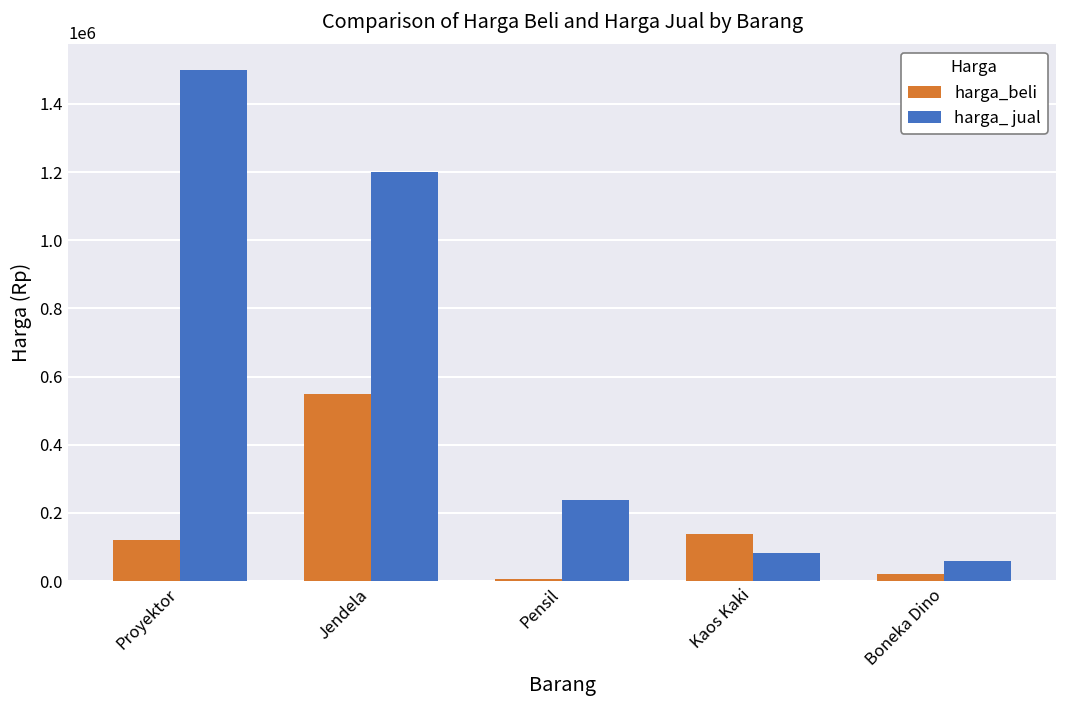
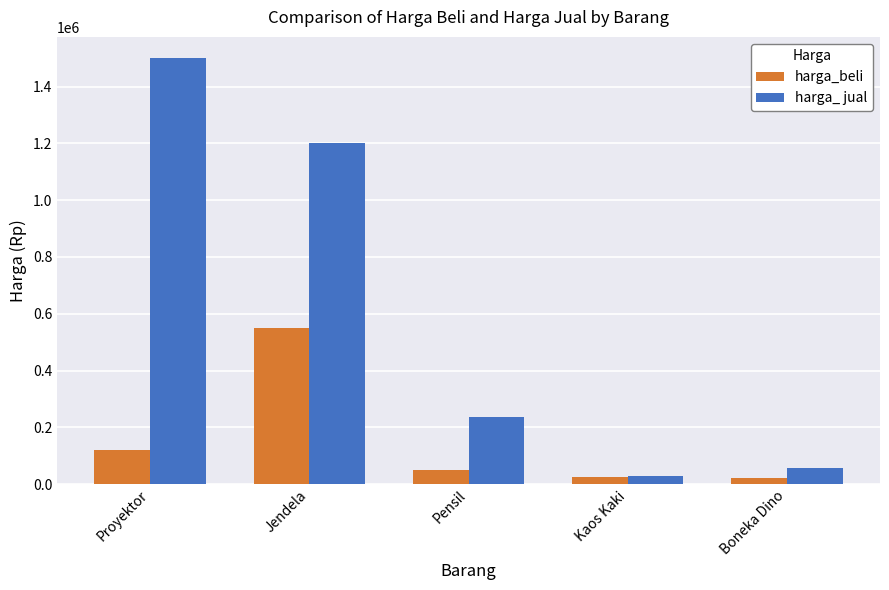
harga_beli, Pensil: 10000 -> 50000
harga_beli, Kaos Kaki: 140000 -> 30000
harga_ jual, Kaos Kaki: 80000 -> 30000
